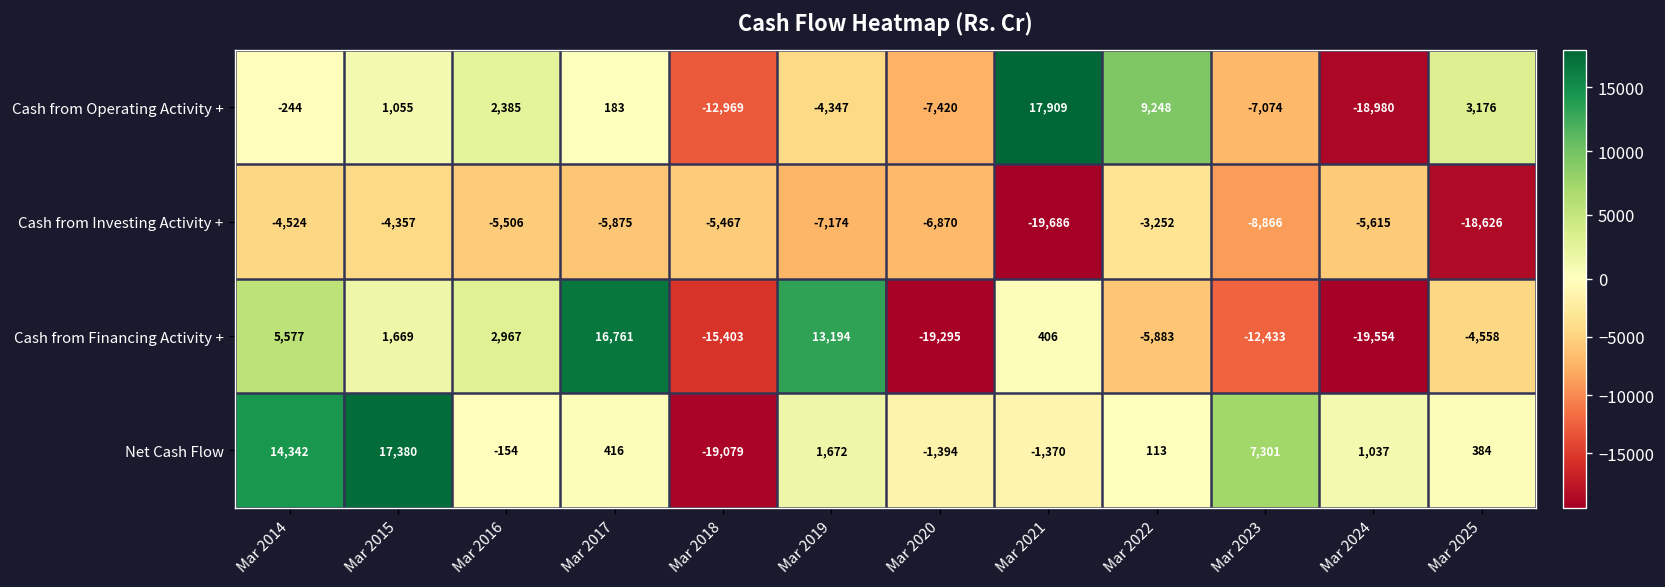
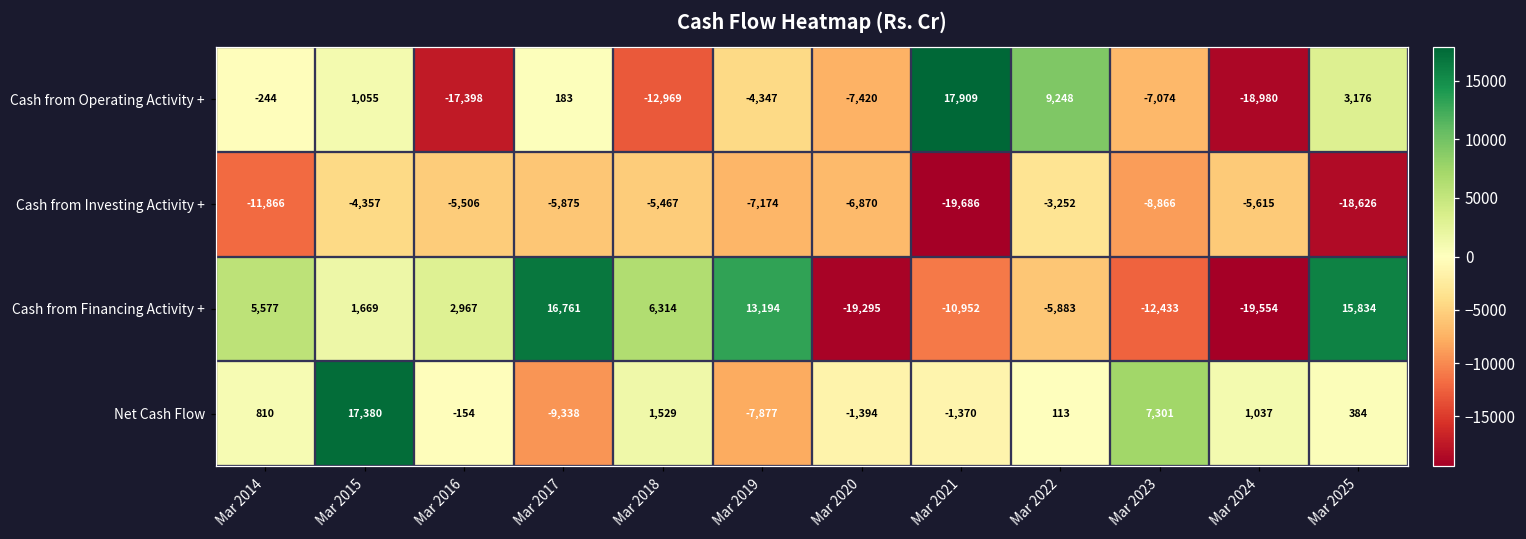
Cash from Operating Activity +, Mar 2016: 2,385 -> -17,398
Cash from Investing Activity +, Mar 2014: -4,524 -> -11,866
Cash from Financing Activity +, Mar 2018: -15,403 -> 6,314
Cash from Financing Activity +, Mar 2021: 406 -> -10,952
Cash from Financing Activity +, Mar 2025: -4,558 -> 15,834
Net Cash Flow, Mar 2014: 14,342 -> 810
Net Cash Flow, Mar 2017: 416 -> -9,338
Net Cash Flow, Mar 2018: -19,079 -> 1,529
Net Cash Flow, Mar 2019: 1,672 -> -7,877
